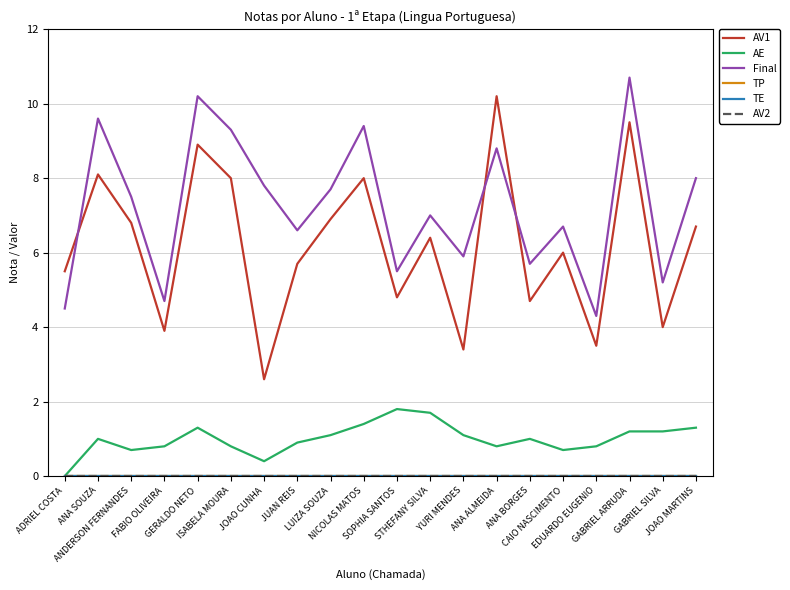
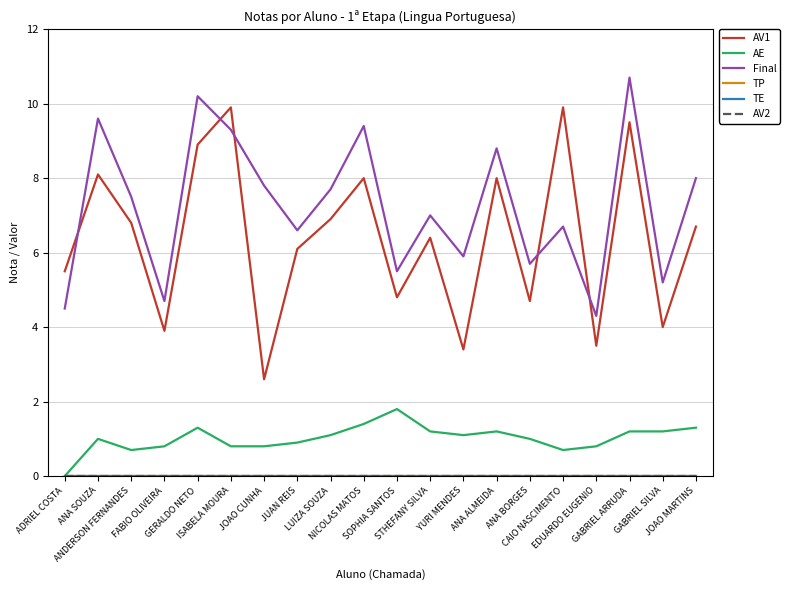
AV1, ISABELA MOURA: 8.0 -> 9.9
AE, JOAO CUNHA: 0.4 -> 0.8
AV1, JUAN REIS: 5.7 -> 6.1
AE, STHEFANY SILVA: 1.7 -> 1.2
AV1, ANA ALMEIDA: 10.2 -> 8.0
AE, ANA ALMEIDA: 0.8 -> 1.2
AV1, CAIO NASCIMENTO: 6.0 -> 9.9
